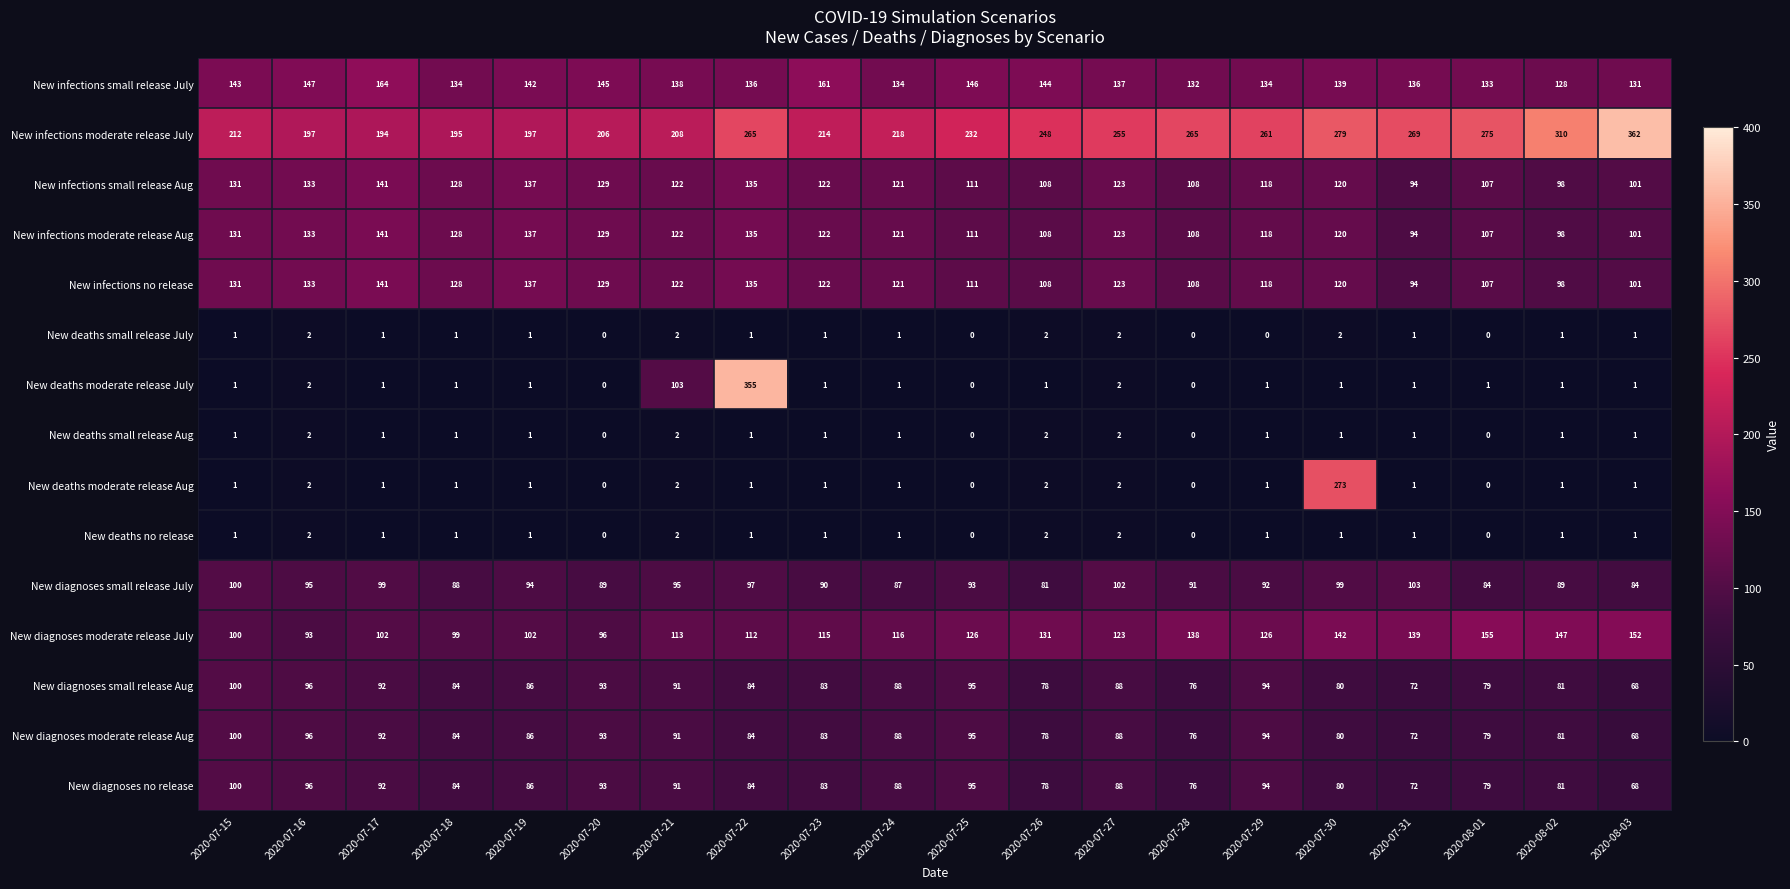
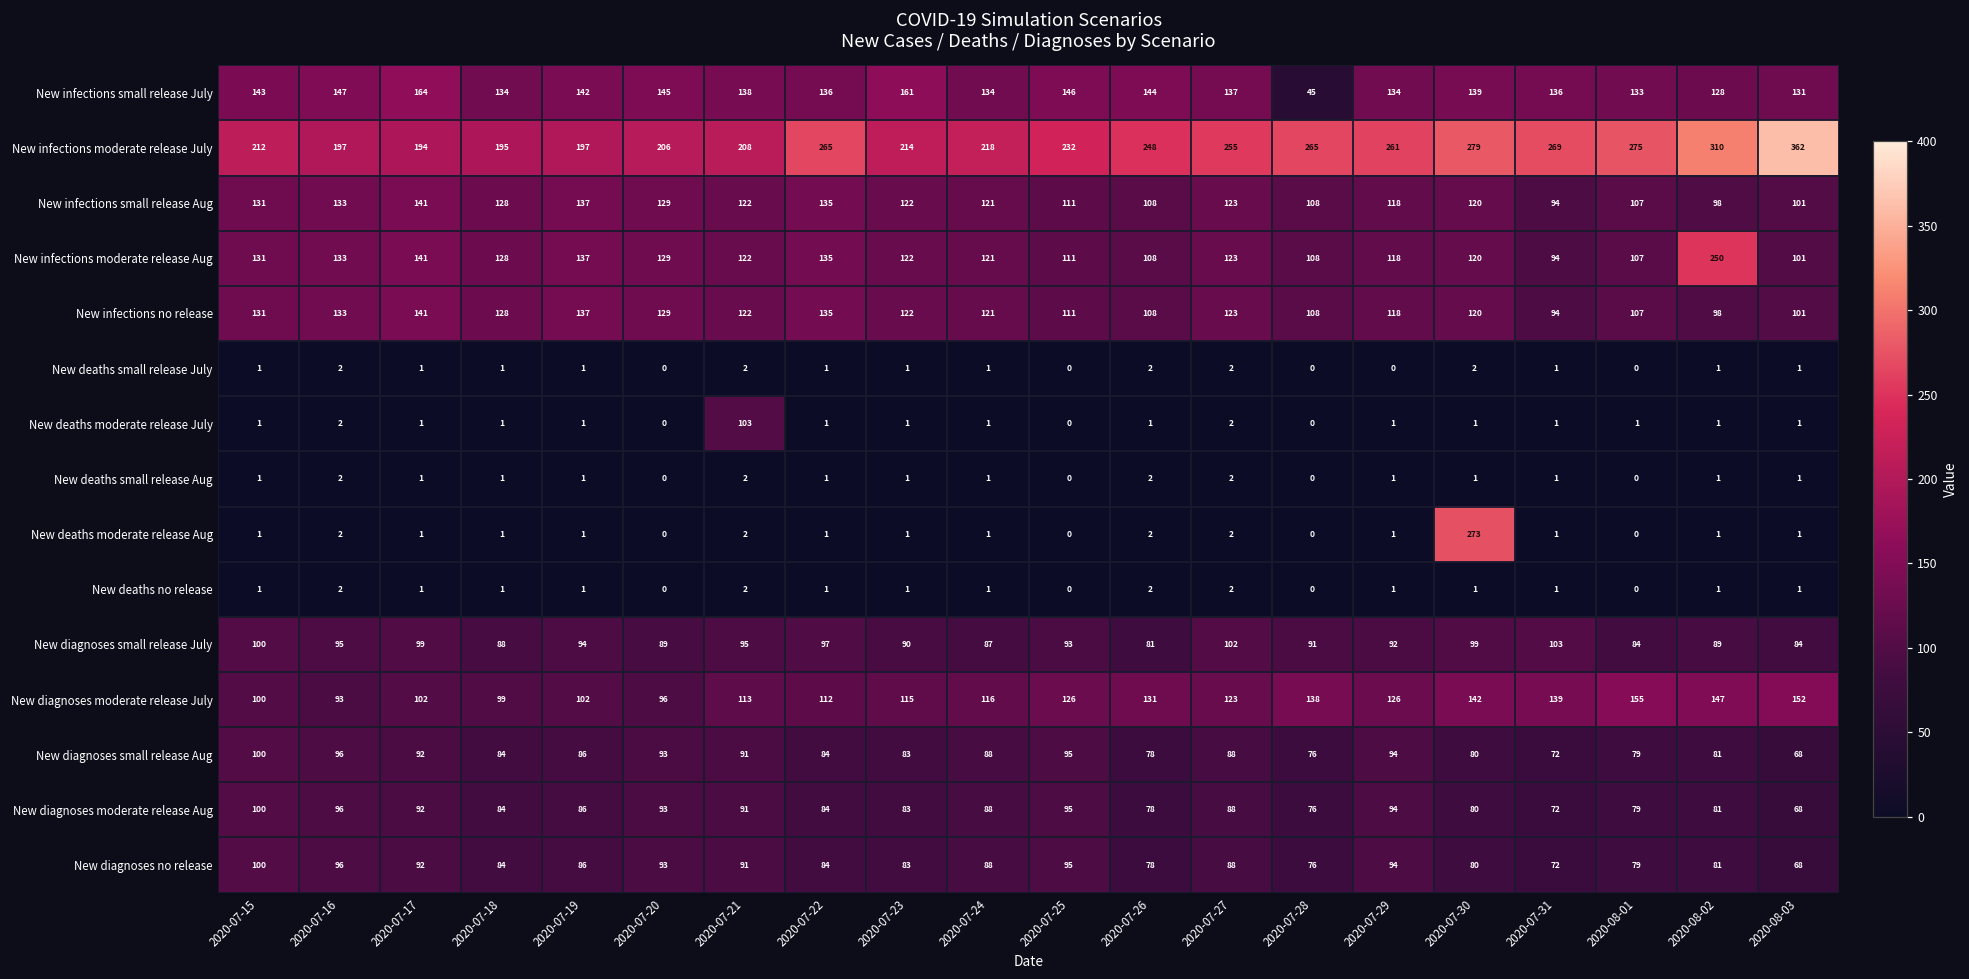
New infections small release July, 2020-07-28: 132 -> 45
New infections moderate release Aug, 2020-08-02: 98 -> 250
New deaths moderate release July, 2020-07-22: 355 -> 1
